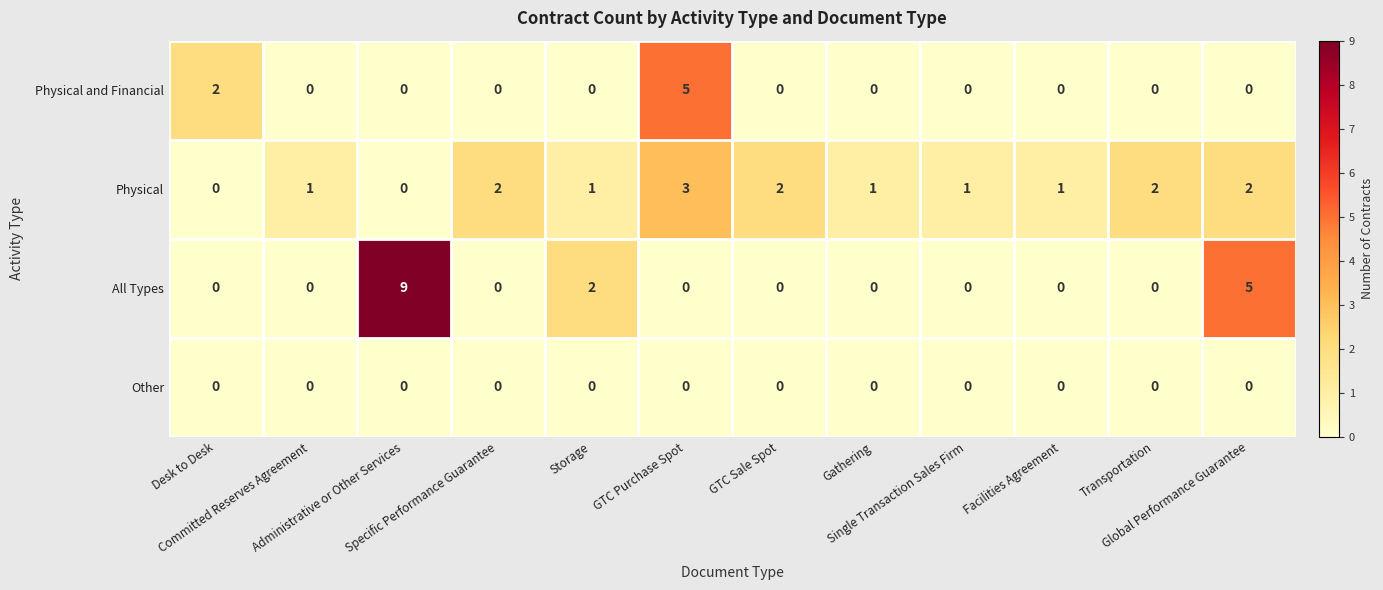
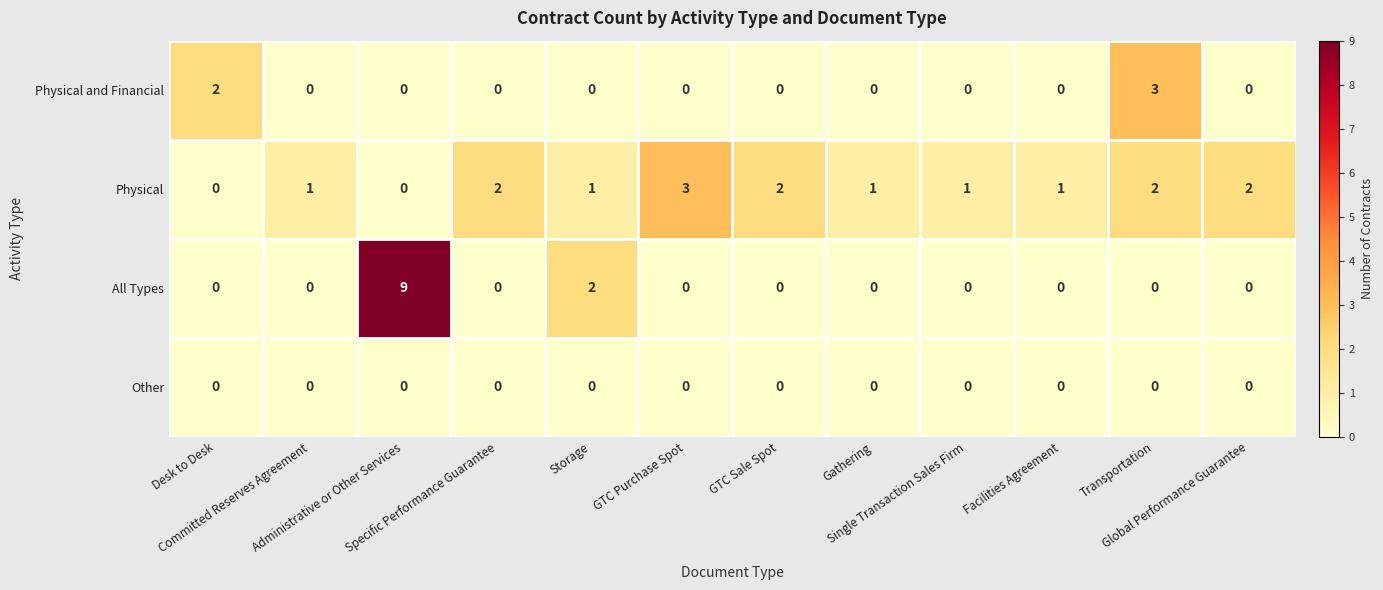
Physical and Financial, GTC Purchase Spot: 5 -> 0
Physical and Financial, Transportation: 0 -> 3
All Types, Global Performance Guarantee: 5 -> 0
